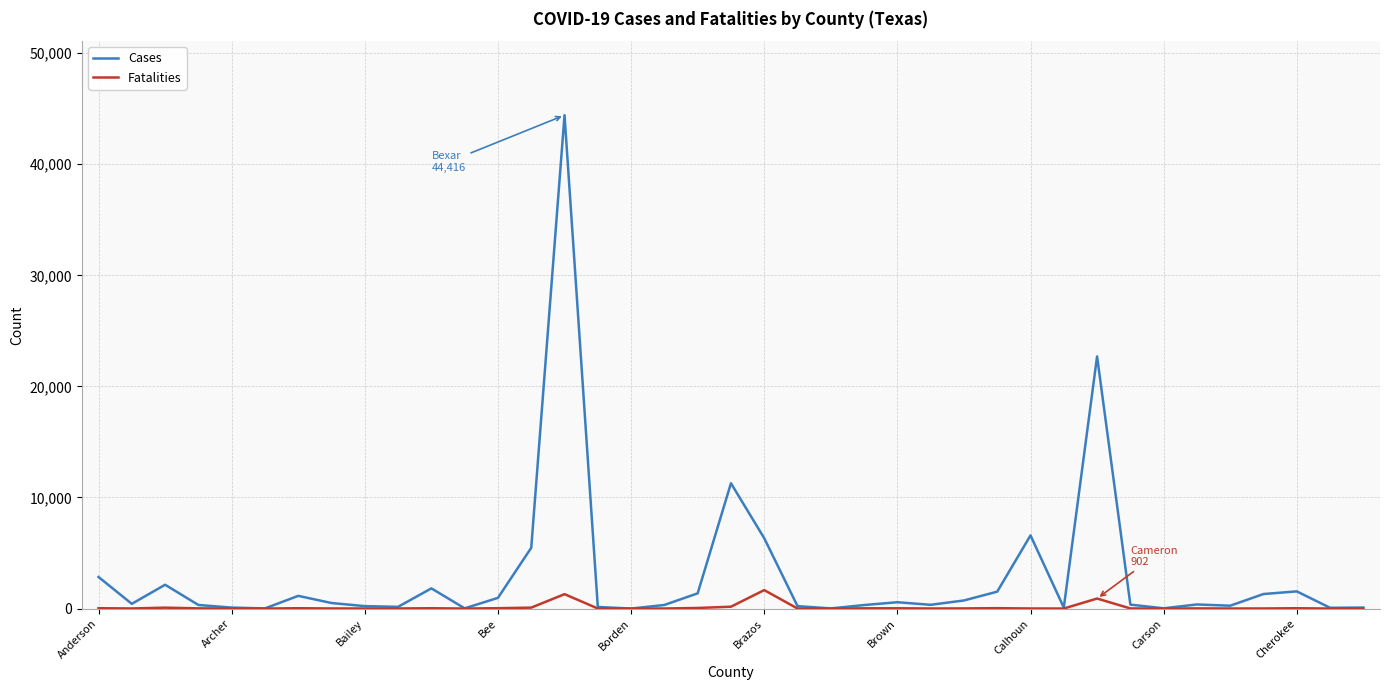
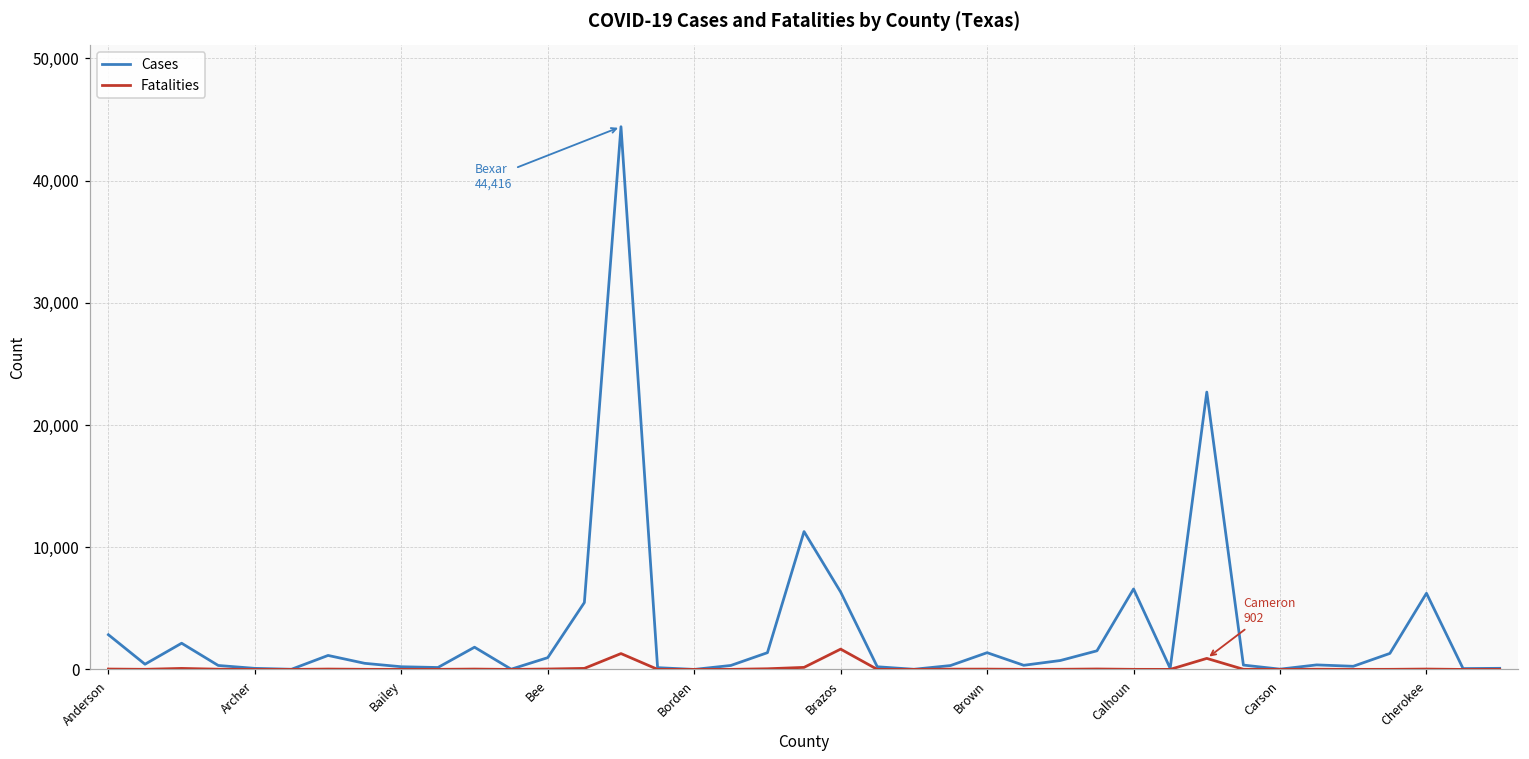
Cases, Brown: 600 -> 1,400
Cases, Cherokee: 1,500 -> 6,200
